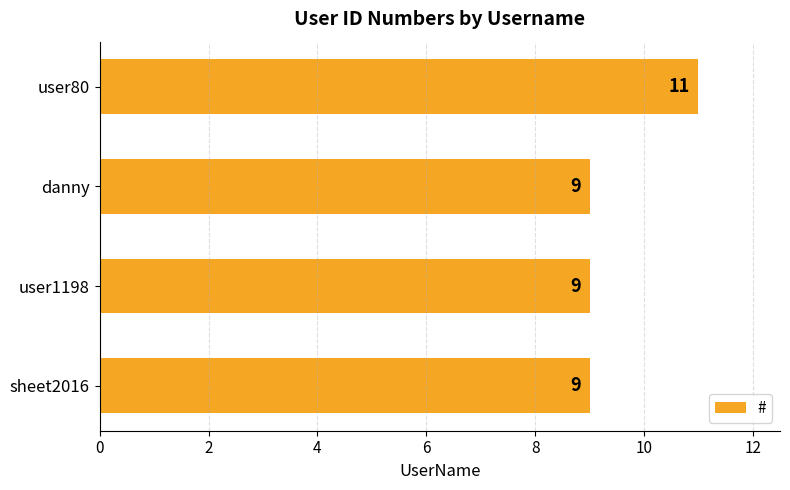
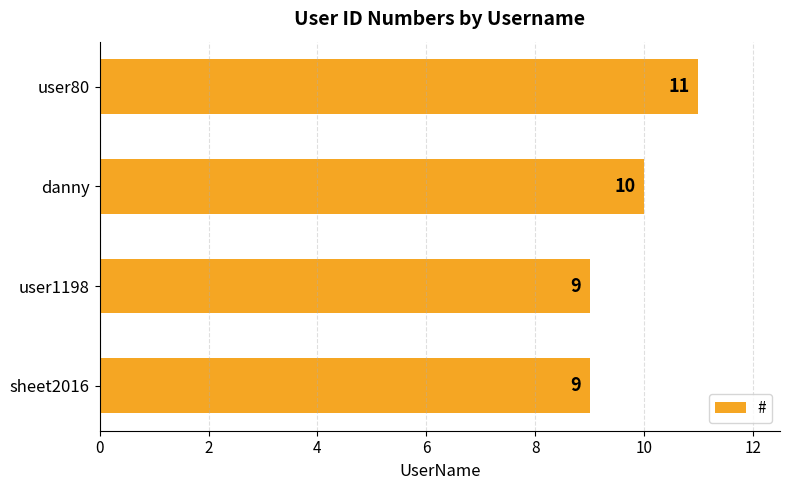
danny: 9 -> 10
